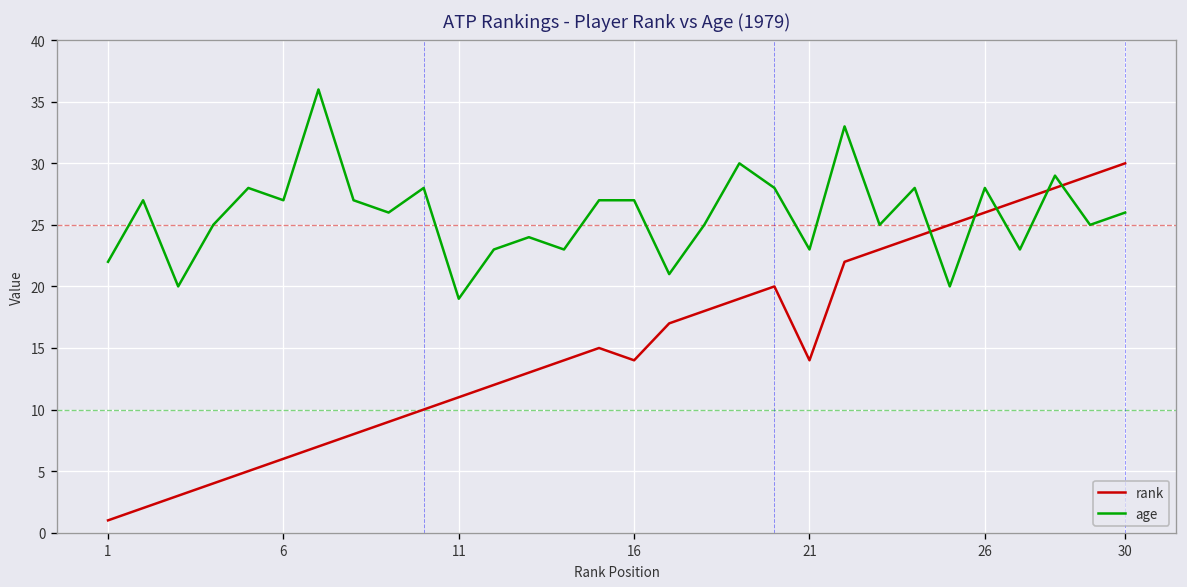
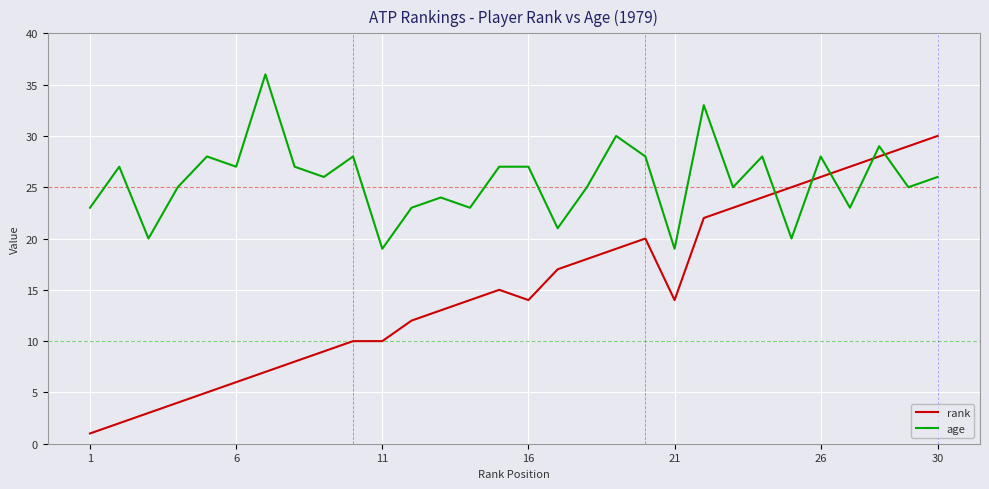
age, 1: 22 -> 23
rank, 11: 11 -> 10
age, 21: 23 -> 19
